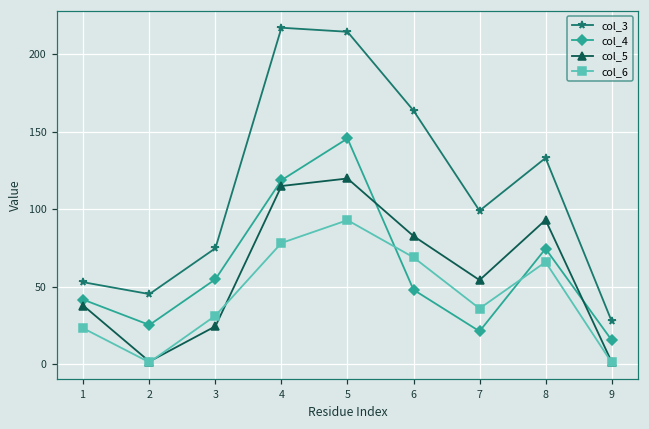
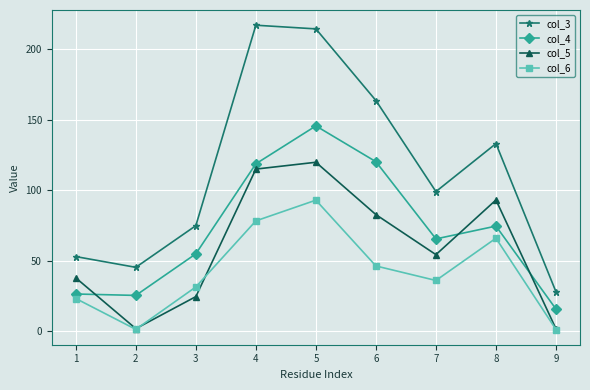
col_4, 1: 42 -> 26
col_4, 6: 48 -> 120
col_6, 6: 69 -> 46
col_4, 7: 21 -> 65
